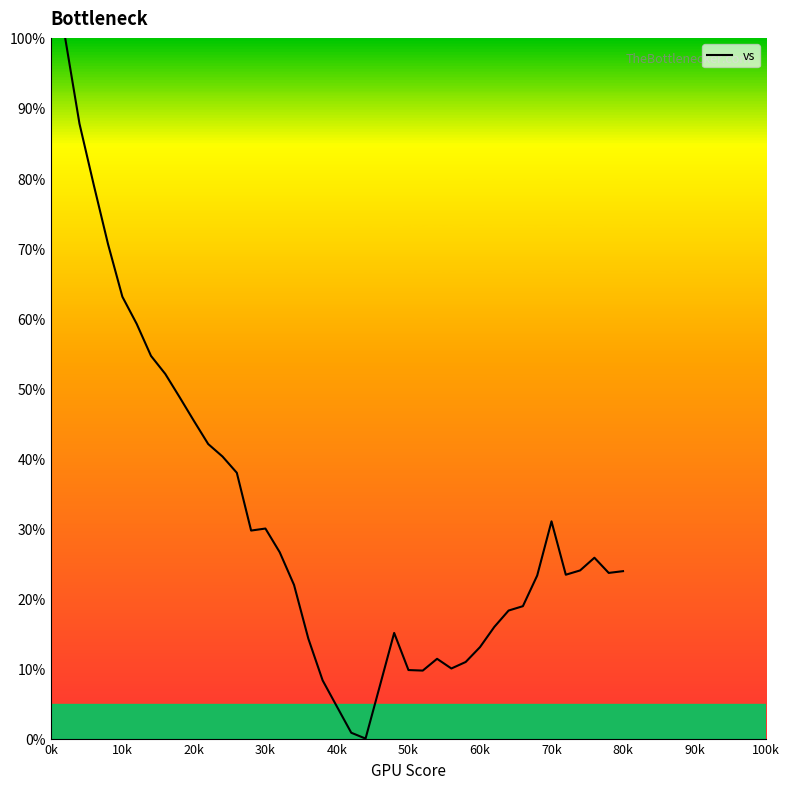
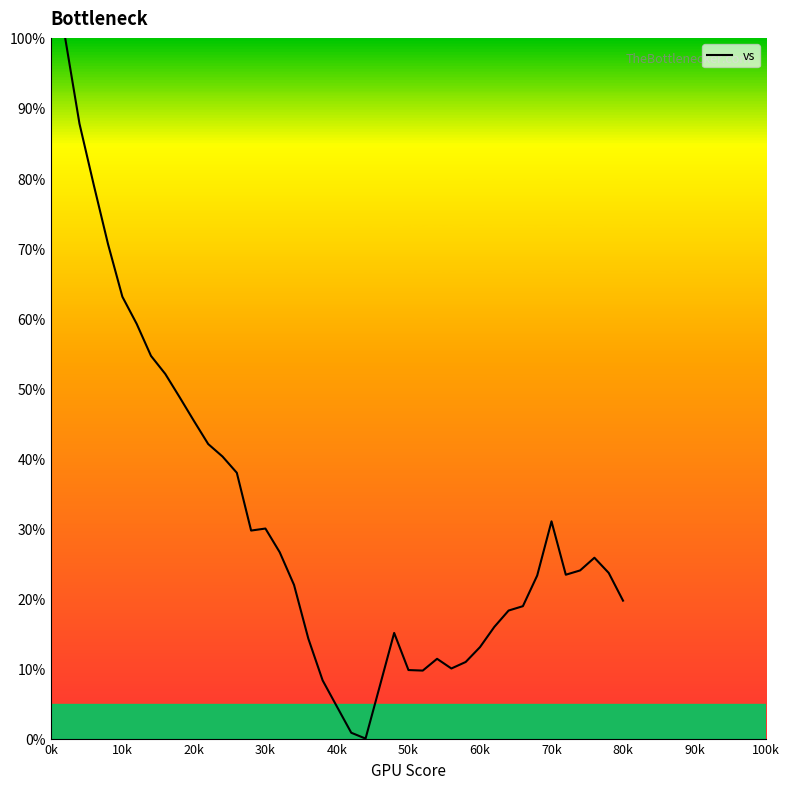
80k: 24% -> 20%
